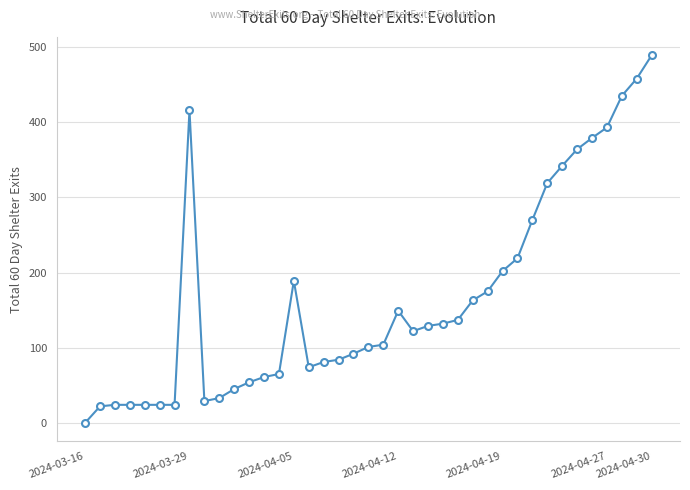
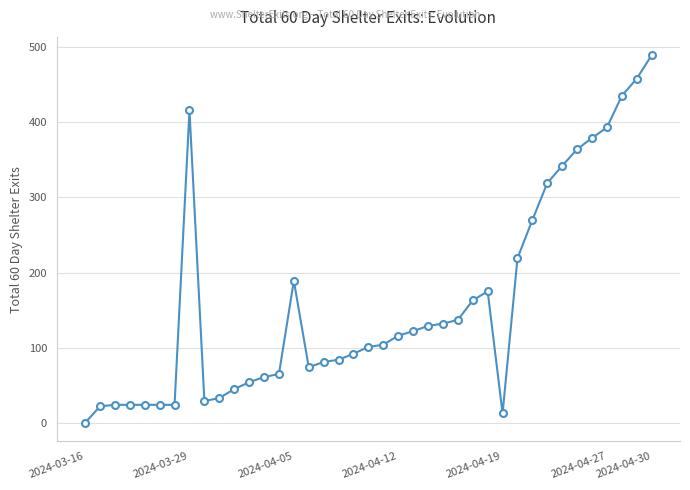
2024-04-12: 150 -> 120
2024-04-19: 200 -> 10
